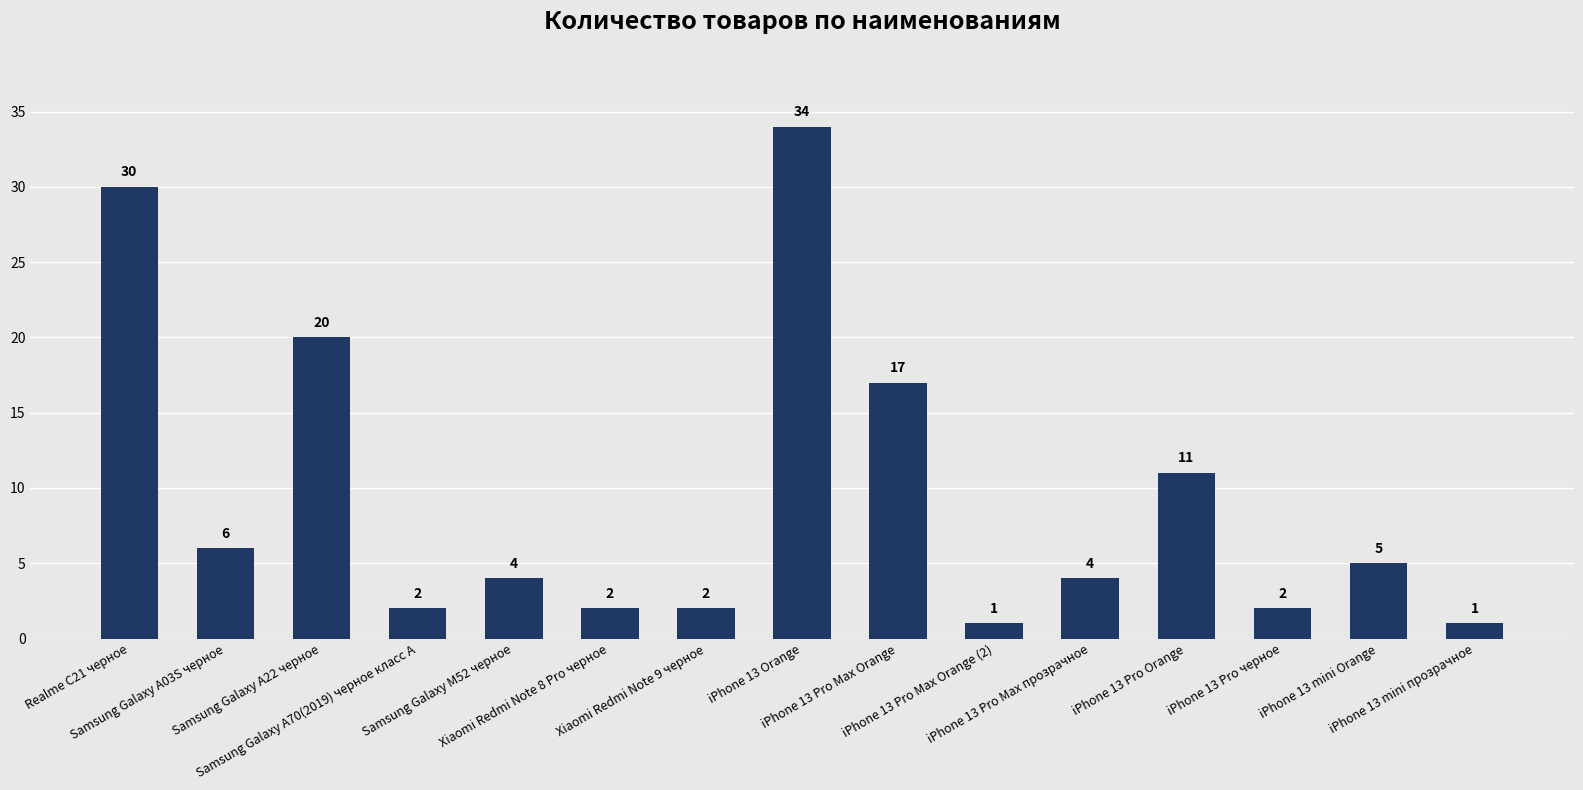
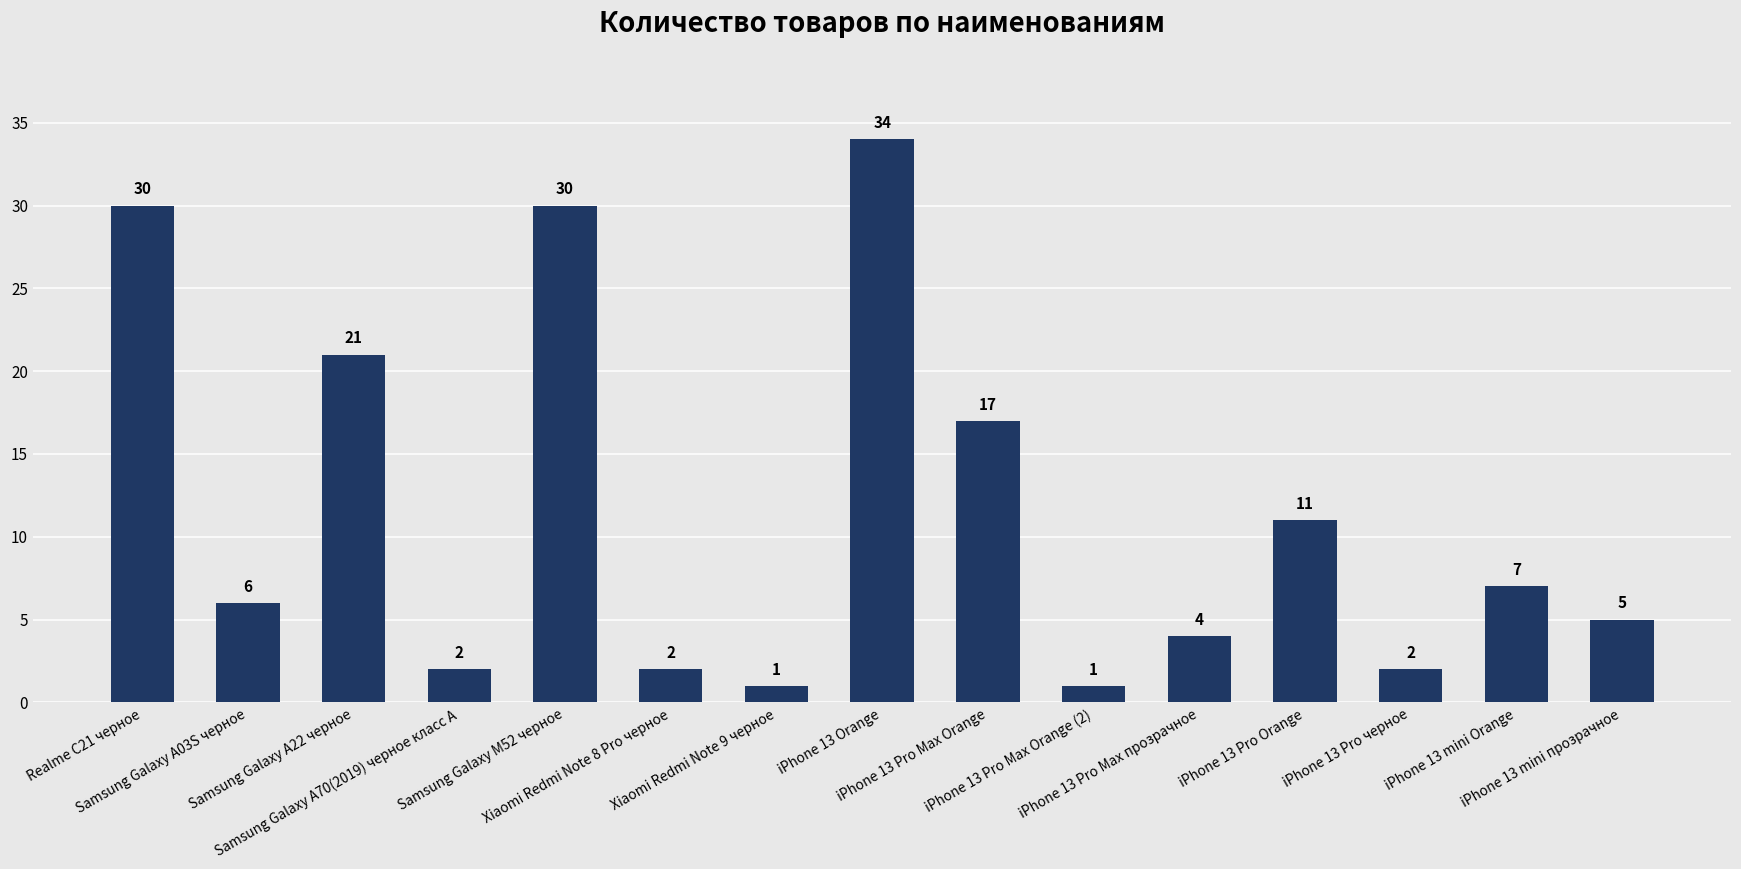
Samsung Galaxy A22 черное: 20 -> 21
Samsung Galaxy M52 черное: 4 -> 30
Xiaomi Redmi Note 9 черное: 2 -> 1
iPhone 13 mini Orange: 5 -> 7
iPhone 13 mini прозрачное: 1 -> 5
